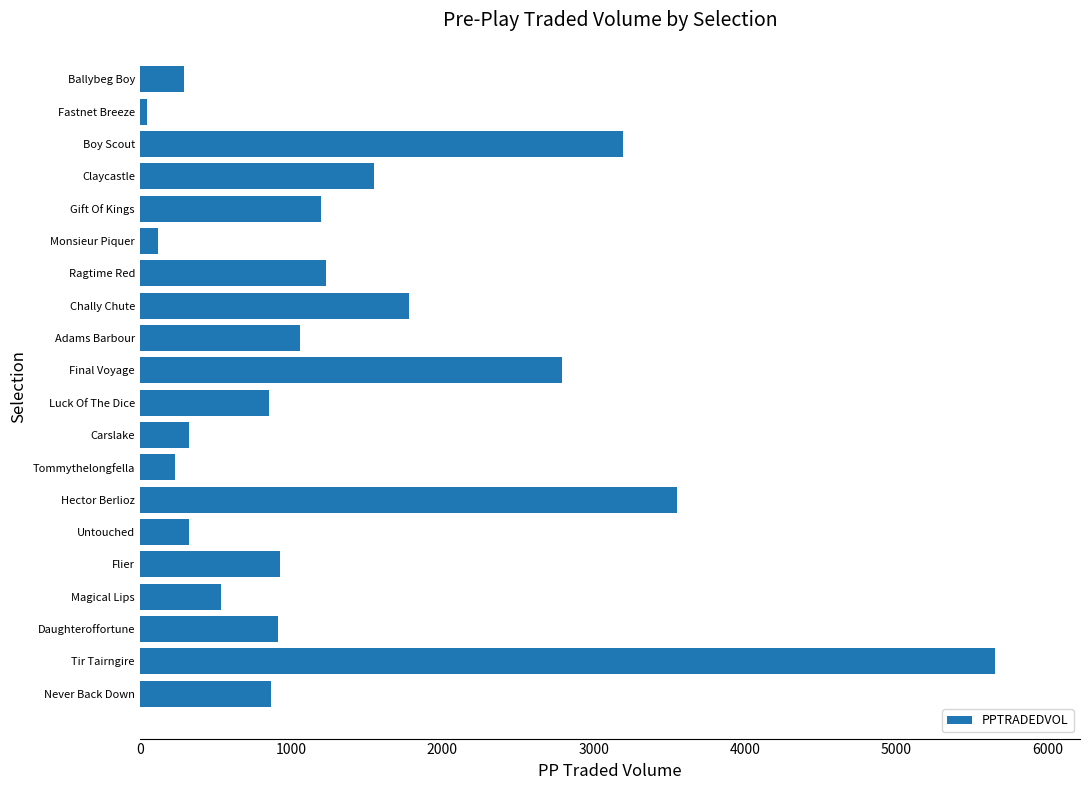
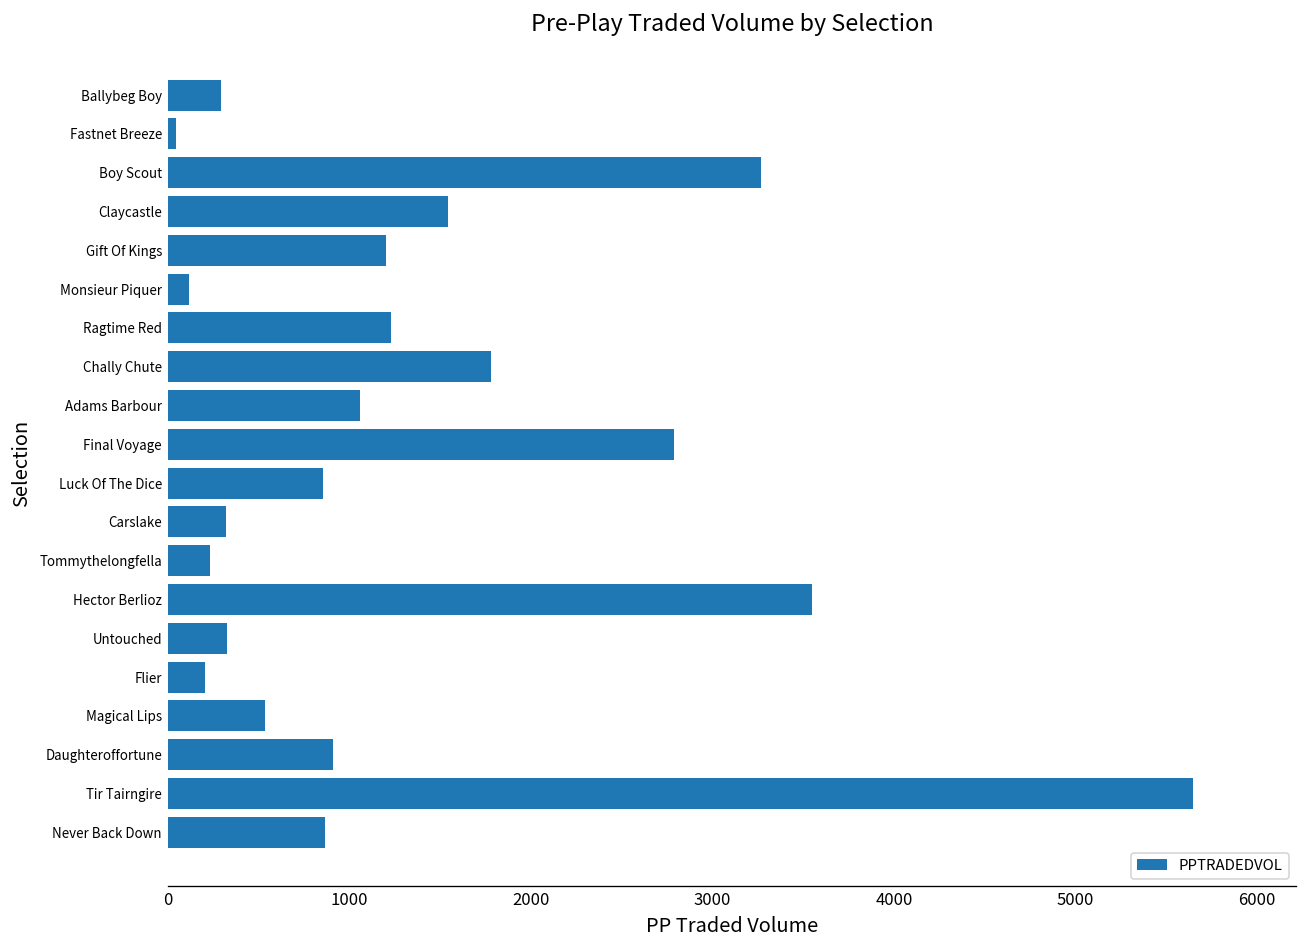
Boy Scout: 3190 -> 3270
Flier: 930 -> 210
